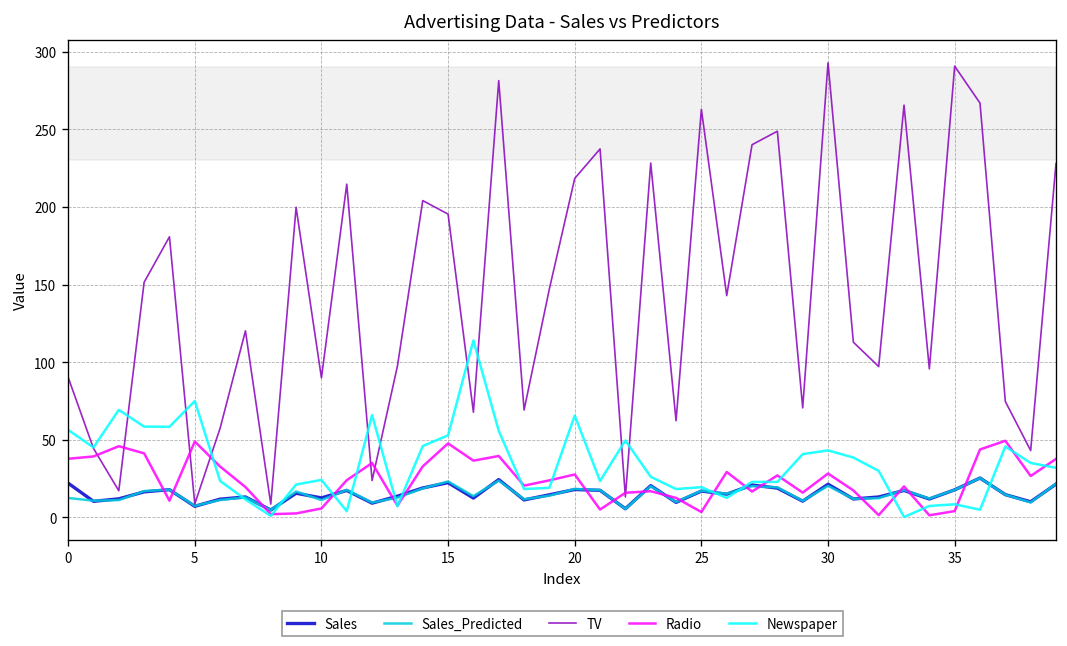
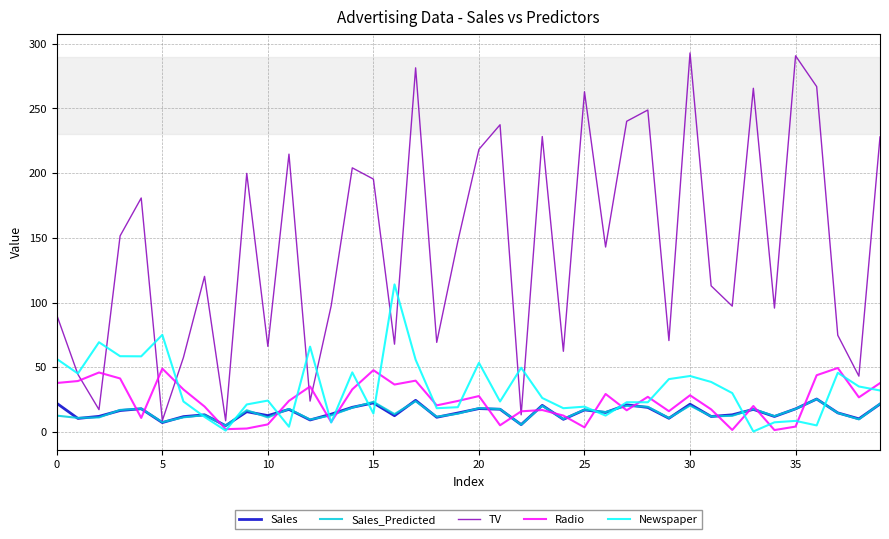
TV, 10: 90 -> 66
Newspaper, 15: 53 -> 14
Newspaper, 20: 66 -> 53
